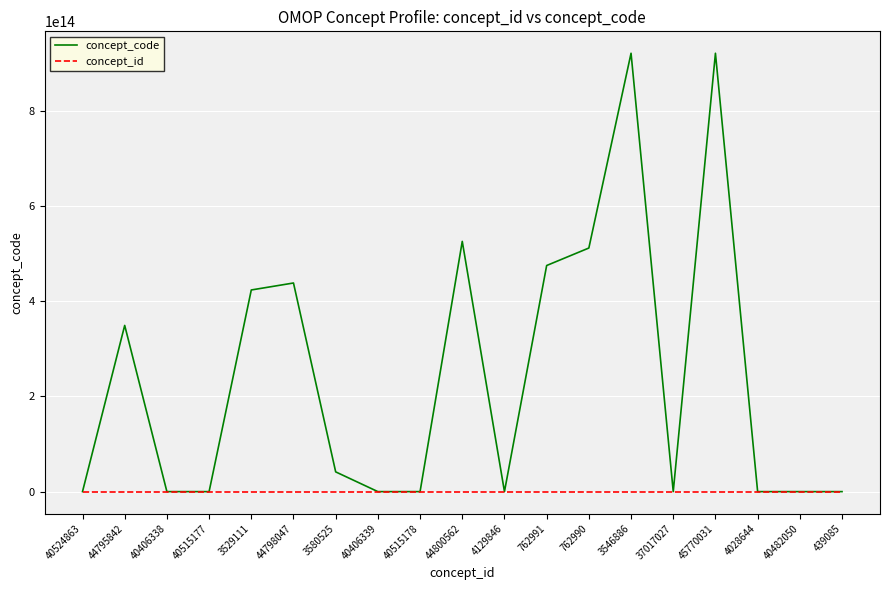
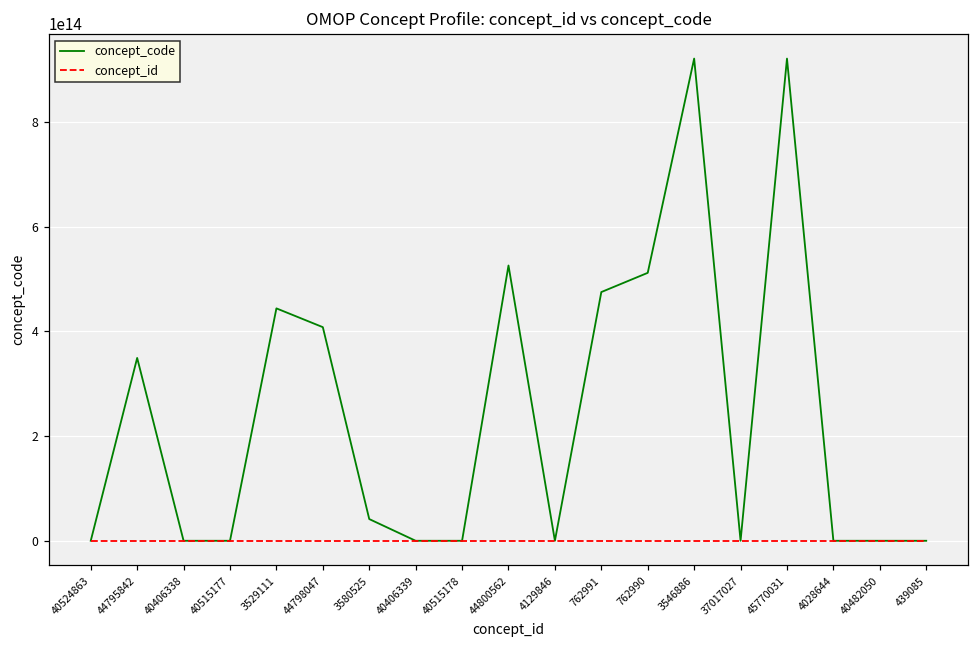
concept_code, 3529111: 420000000000000 -> 440000000000000
concept_code, 44798047: 440000000000000 -> 410000000000000
